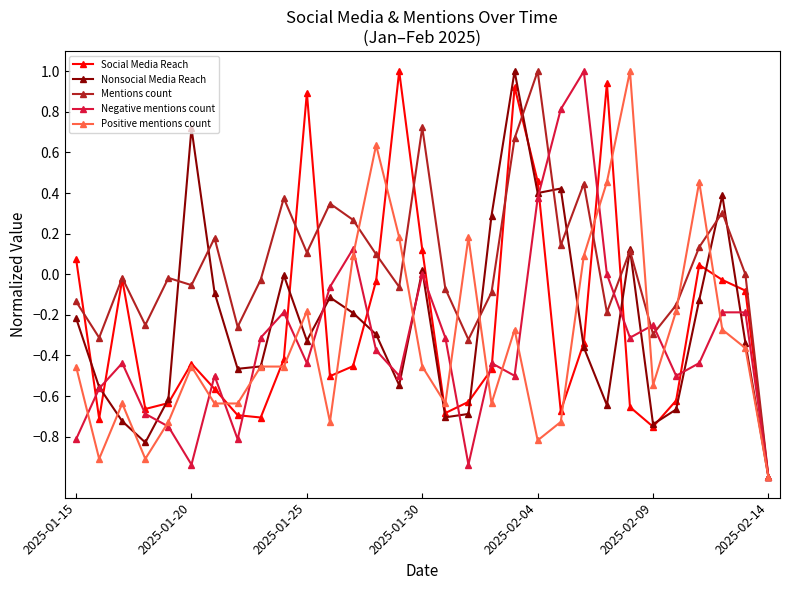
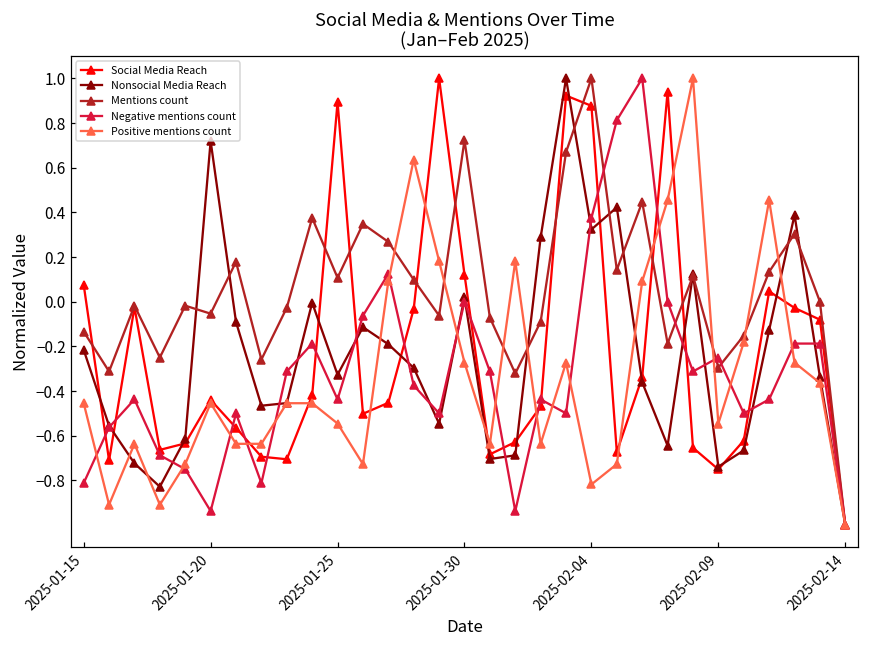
Positive mentions count, 2025-01-25: -0.18 -> -0.55
Positive mentions count, 2025-01-30: -0.45 -> -0.27
Social Media Reach, 2025-02-04: 0.46 -> 0.88
Nonsocial Media Reach, 2025-02-04: 0.40 -> 0.32
